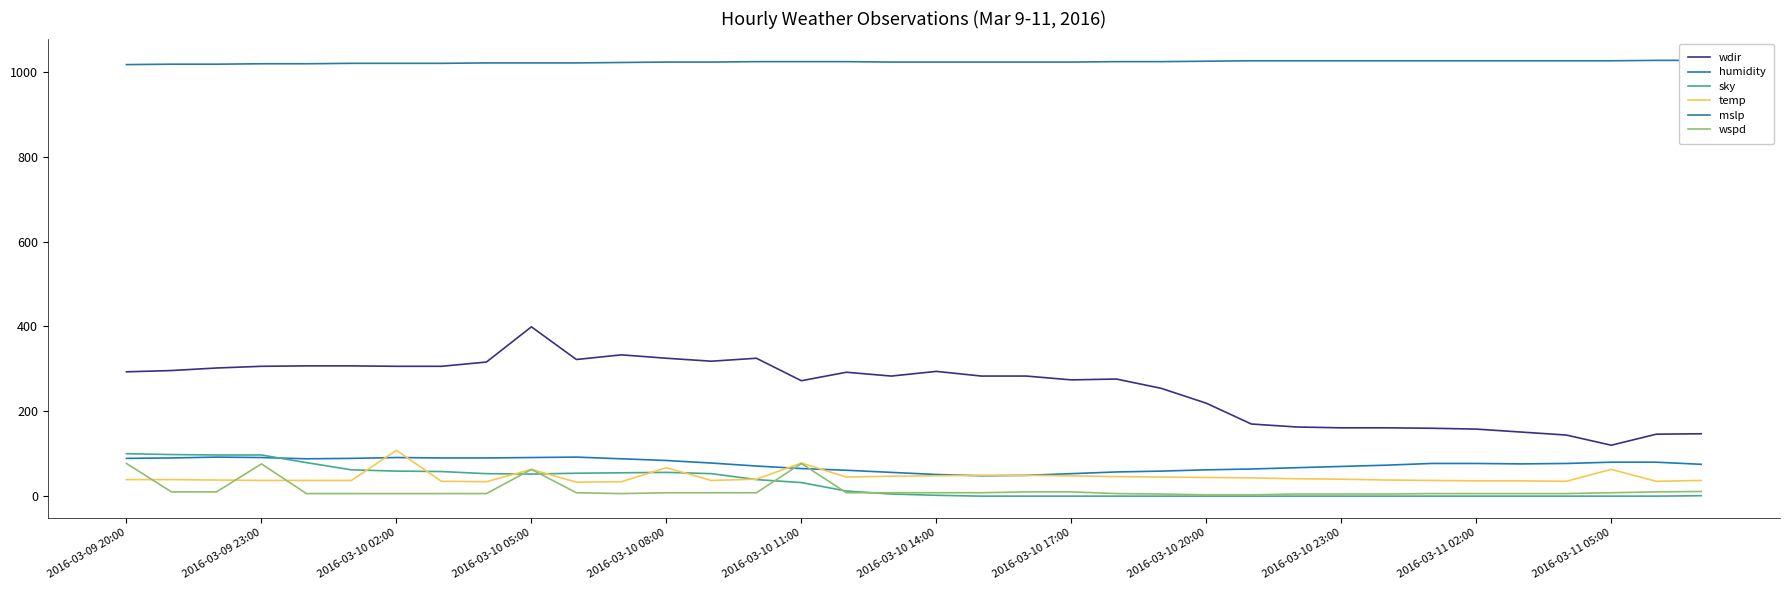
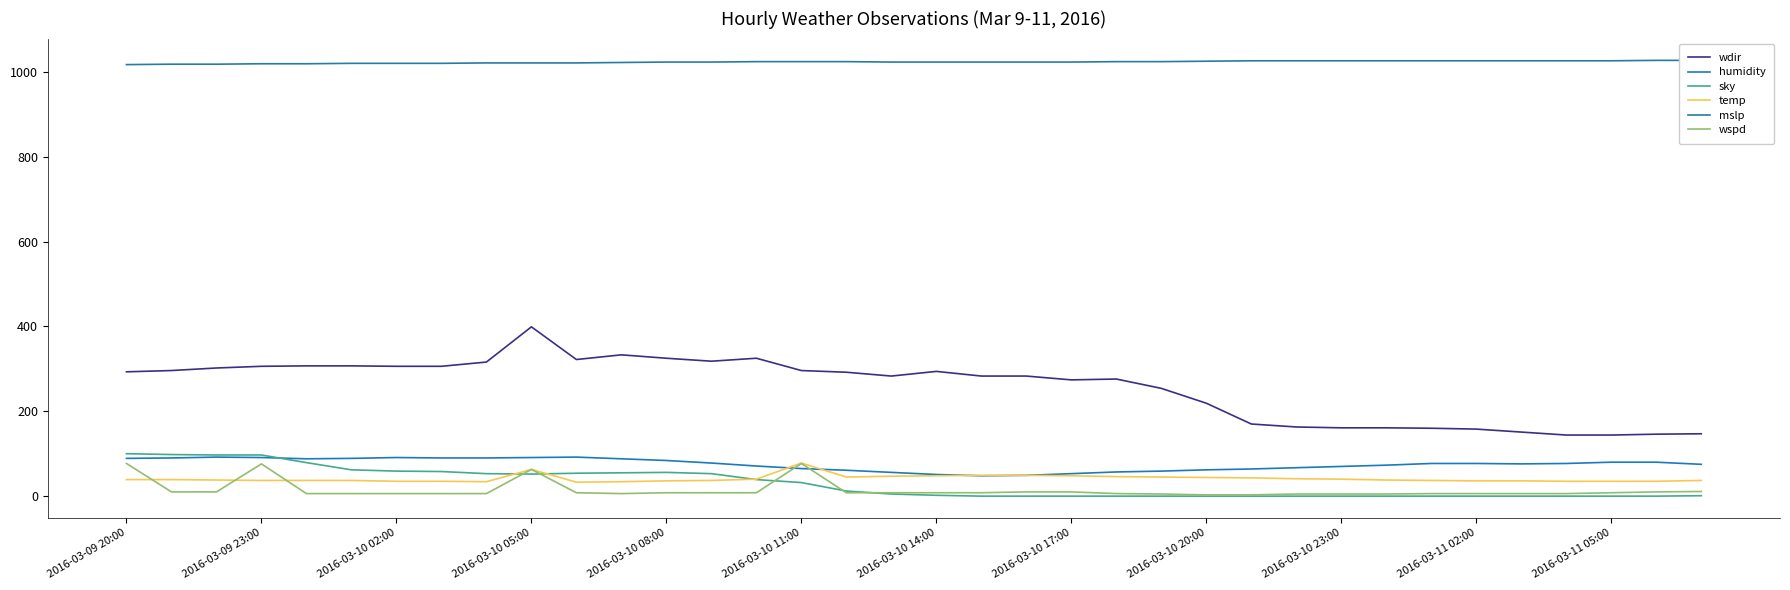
temp, 2016-03-10 02:00: 110 -> 40
temp, 2016-03-10 08:00: 70 -> 40
wdir, 2016-03-10 11:00: 270 -> 300
wdir, 2016-03-11 05:00: 120 -> 140
temp, 2016-03-11 05:00: 60 -> 40
